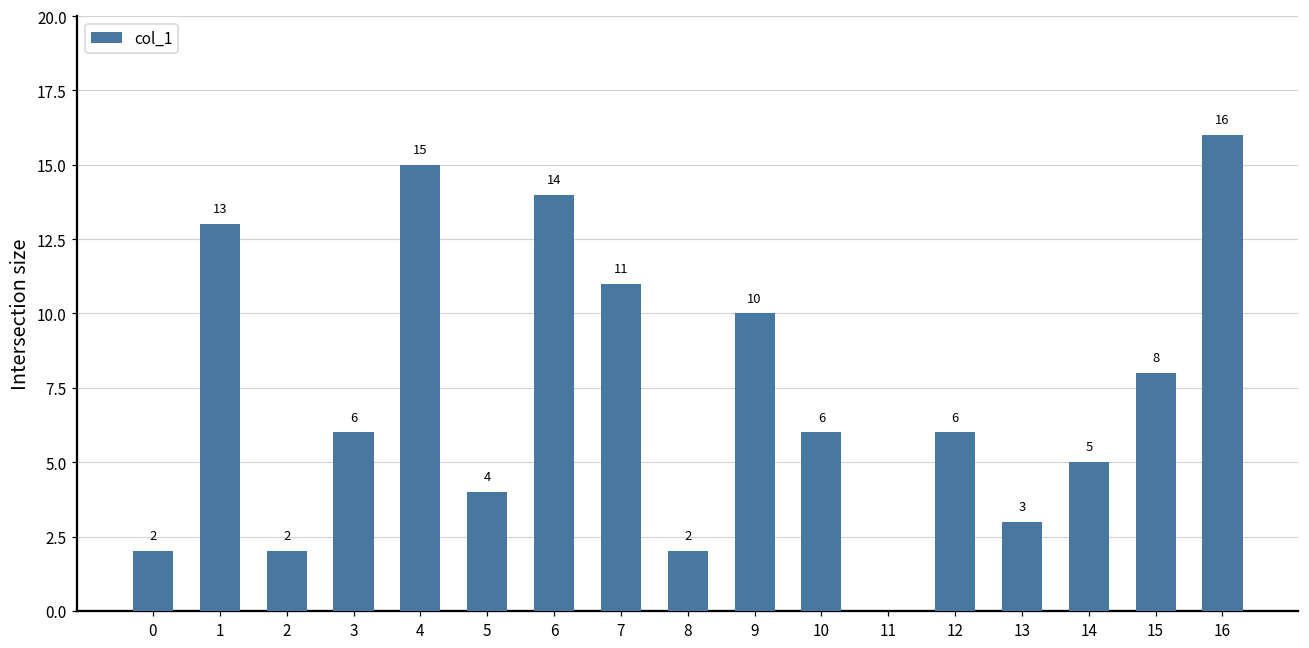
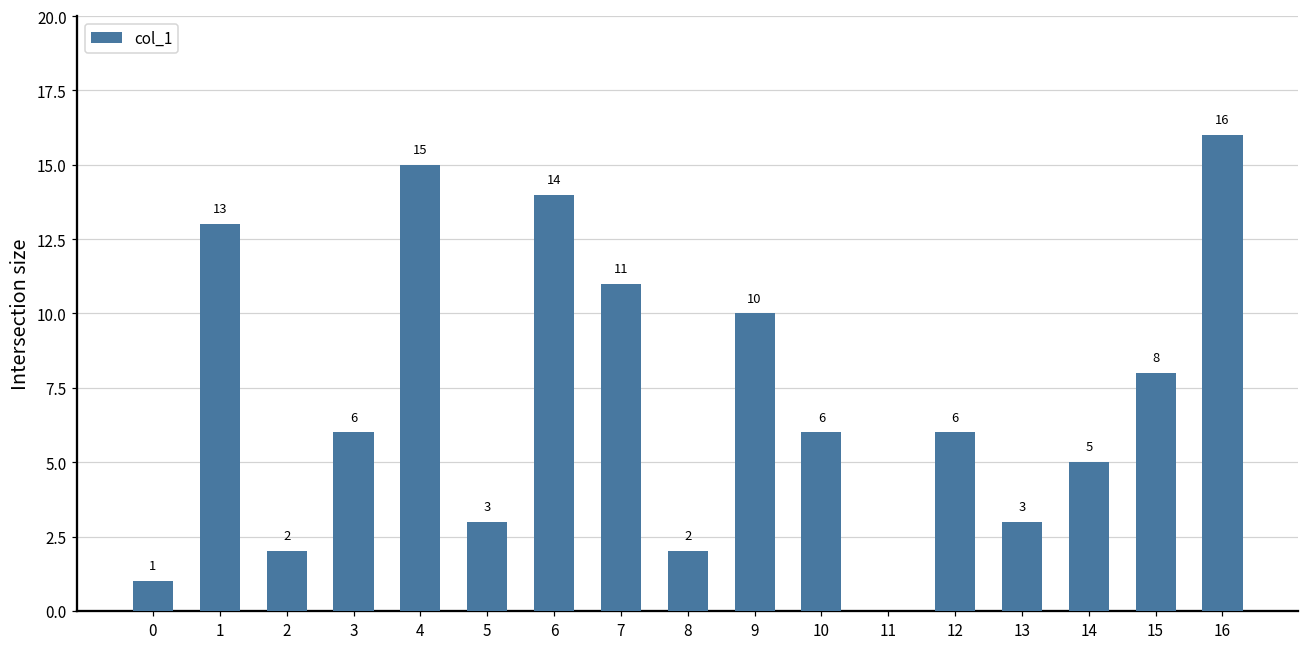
0: 2 -> 1
5: 4 -> 3
